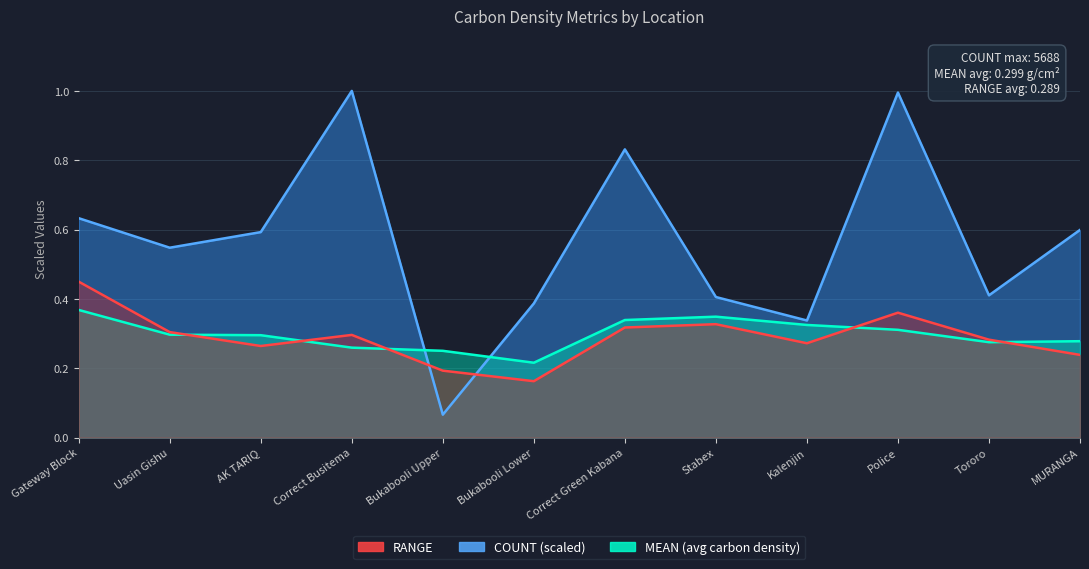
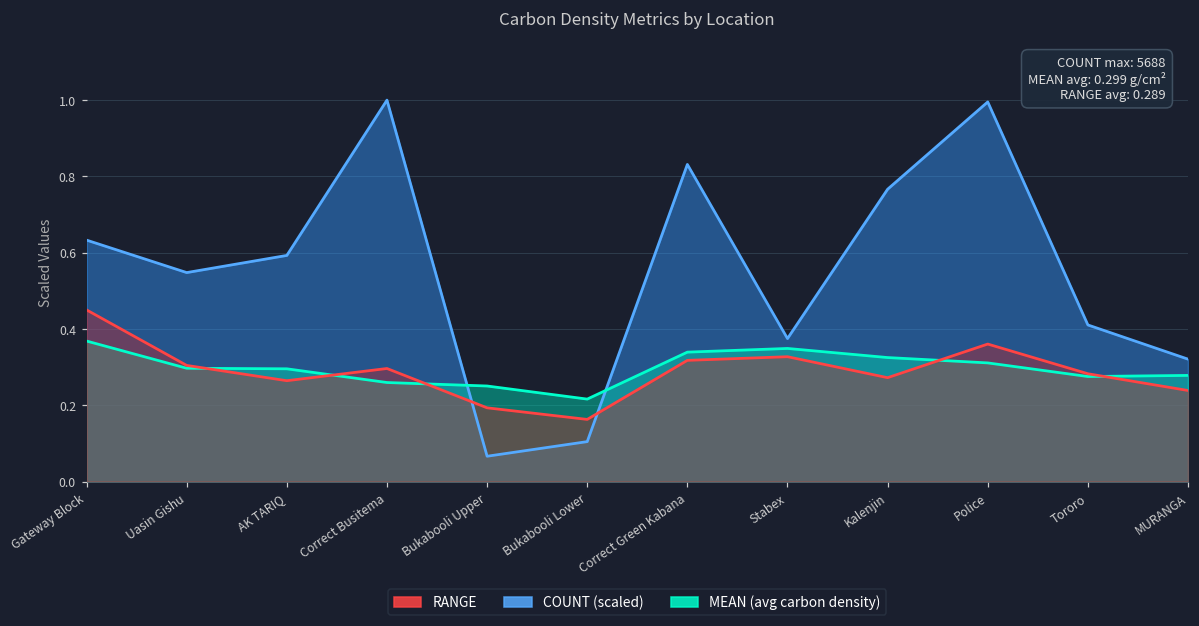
COUNT (scaled), Bukabooli Lower: 0.39 -> 0.10
COUNT (scaled), Stabex: 0.41 -> 0.37
COUNT (scaled), Kalenjin: 0.34 -> 0.77
COUNT (scaled), MURANGA: 0.60 -> 0.32
